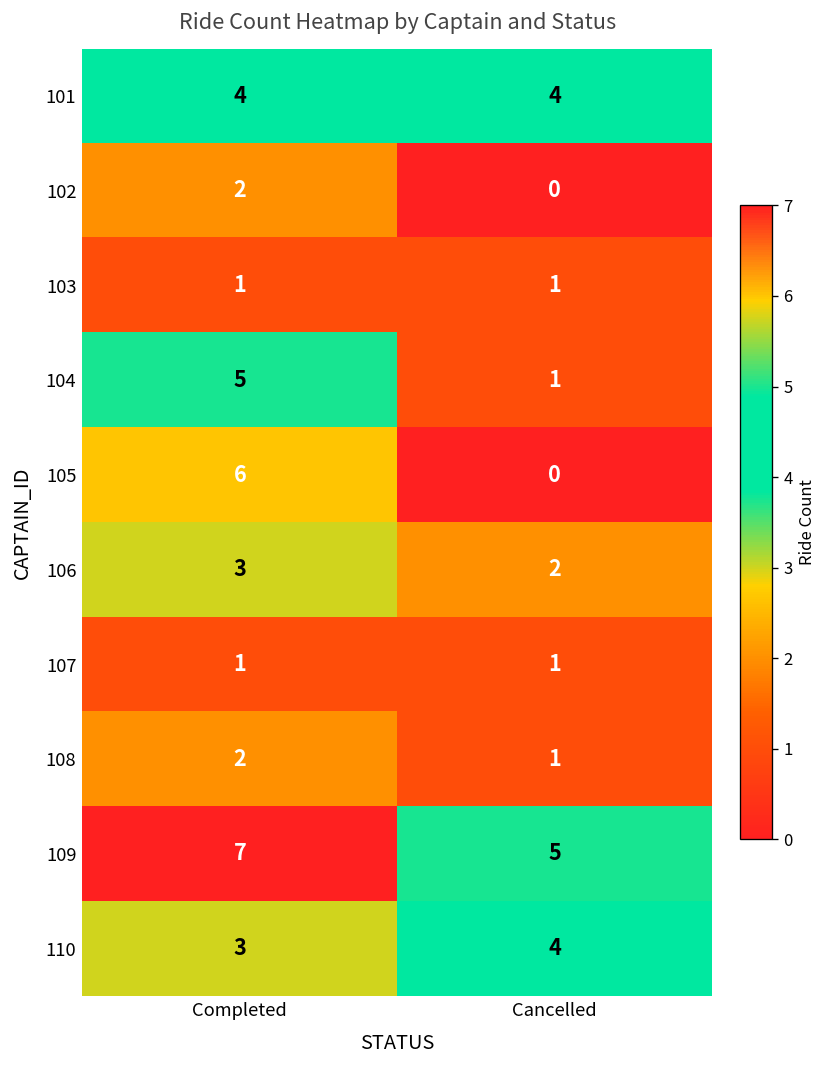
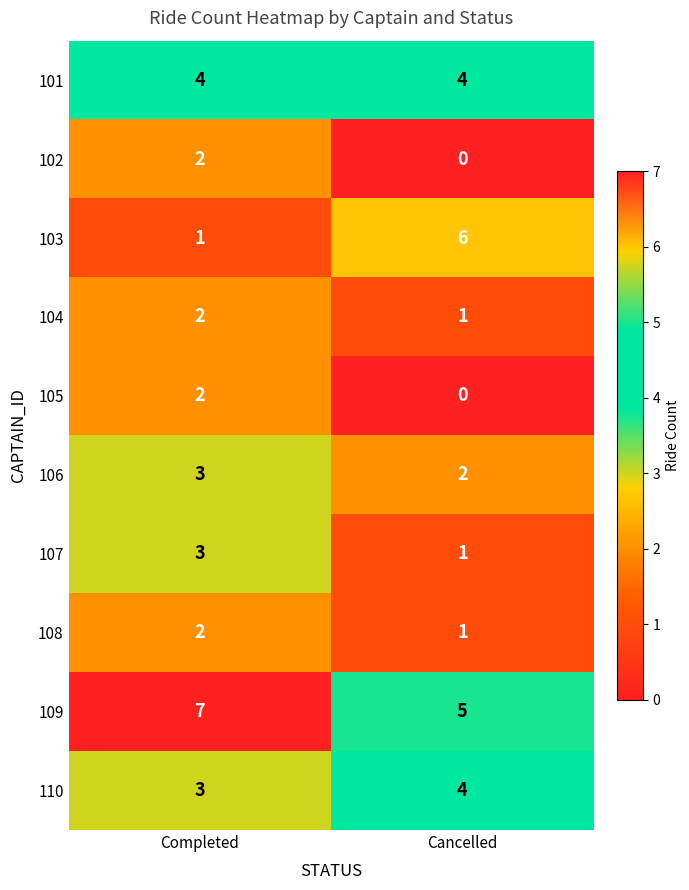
103, Cancelled: 1 -> 6
104, Completed: 5 -> 2
105, Completed: 6 -> 2
107, Completed: 1 -> 3
